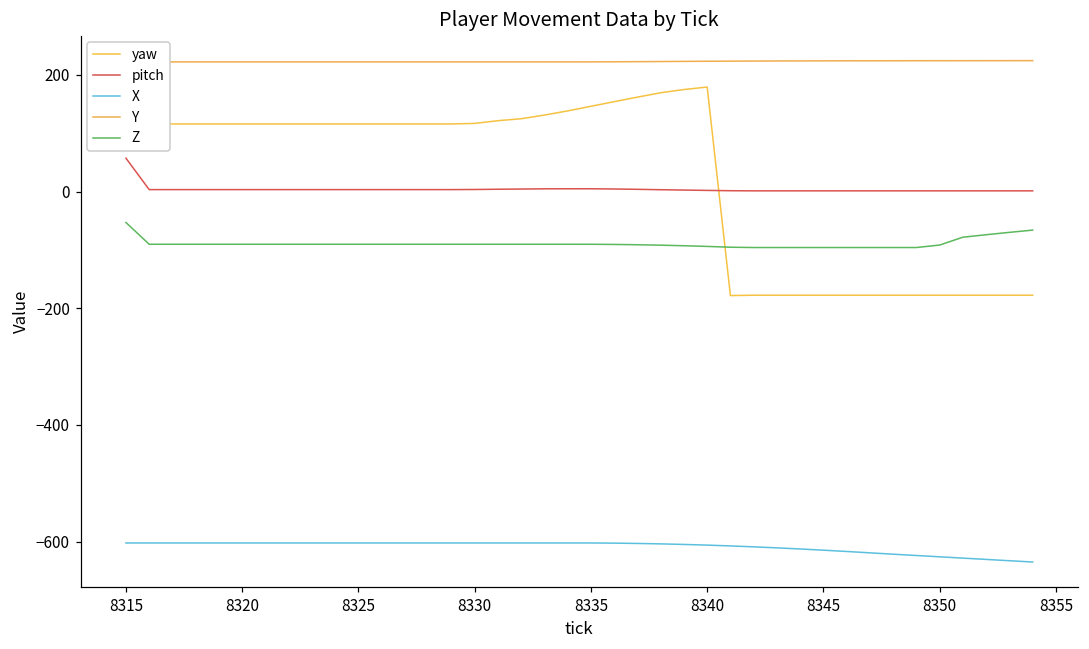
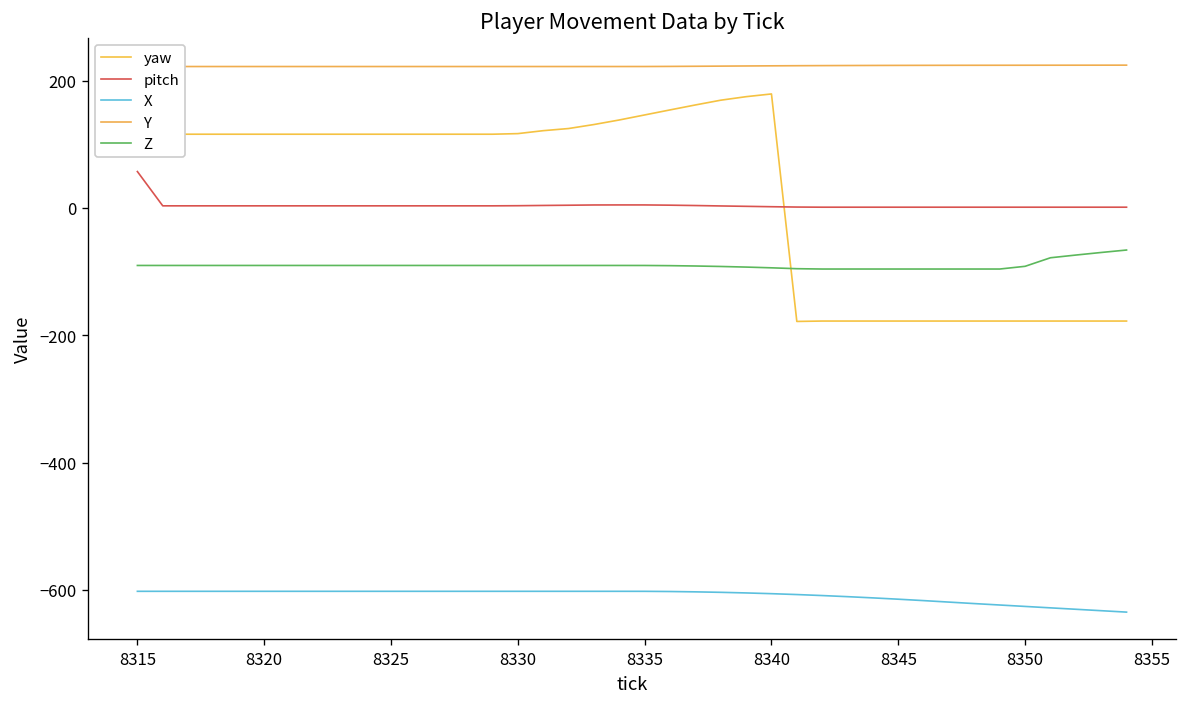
Z, 8315: -50 -> -90
